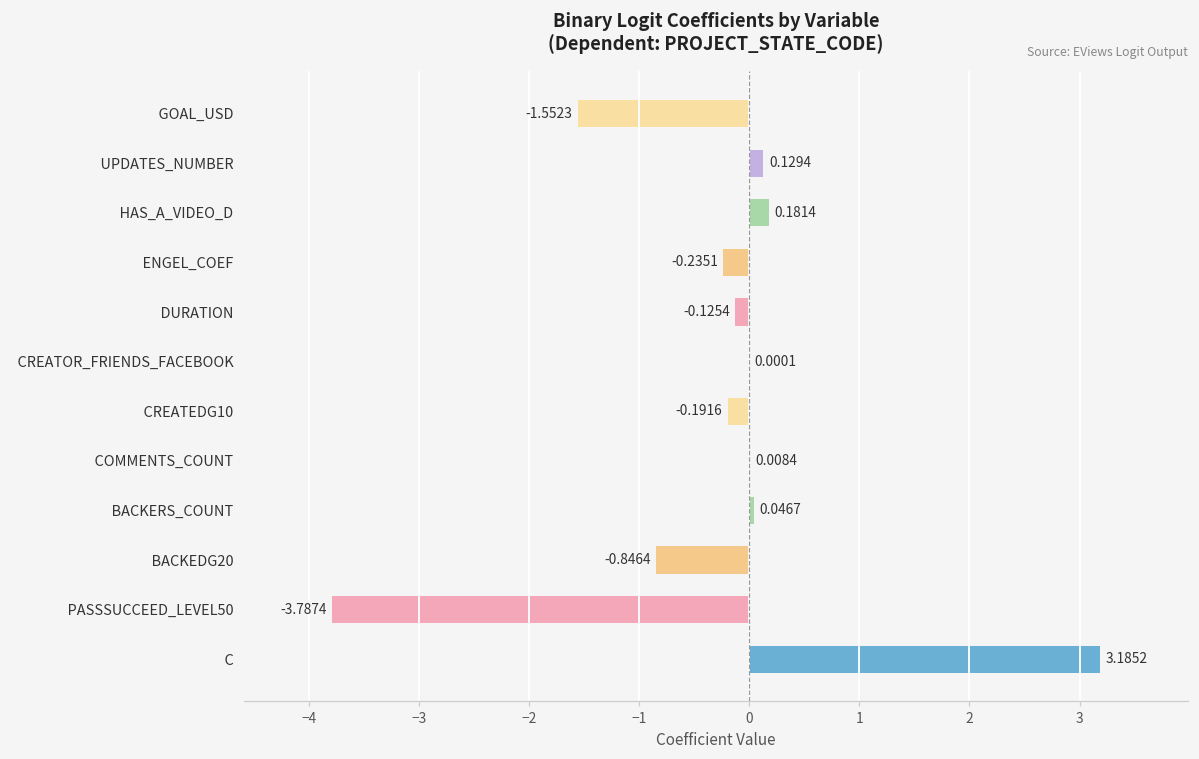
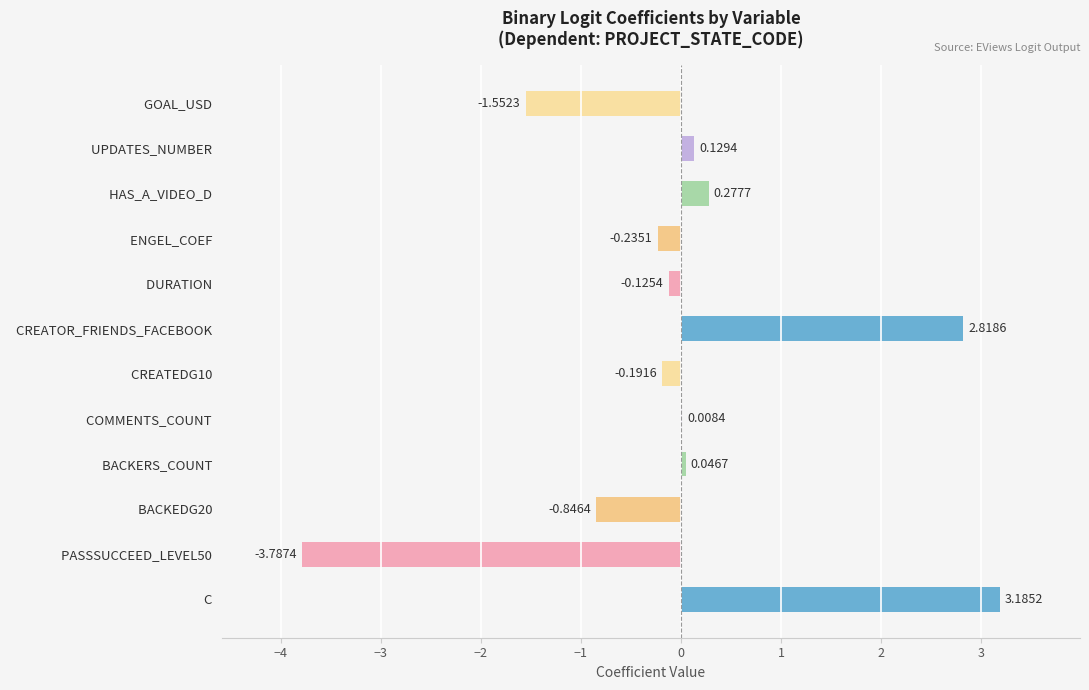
HAS_A_VIDEO_D: 0.1814 -> 0.2777
CREATOR_FRIENDS_FACEBOOK: 0.0001 -> 2.8186
